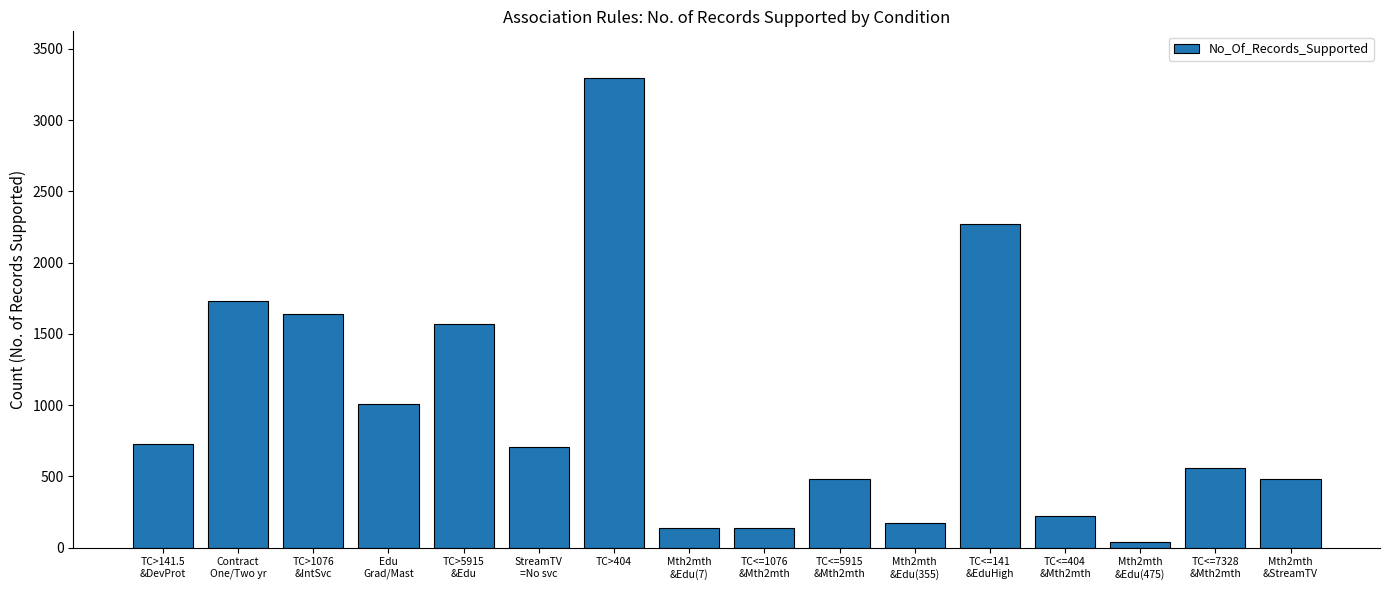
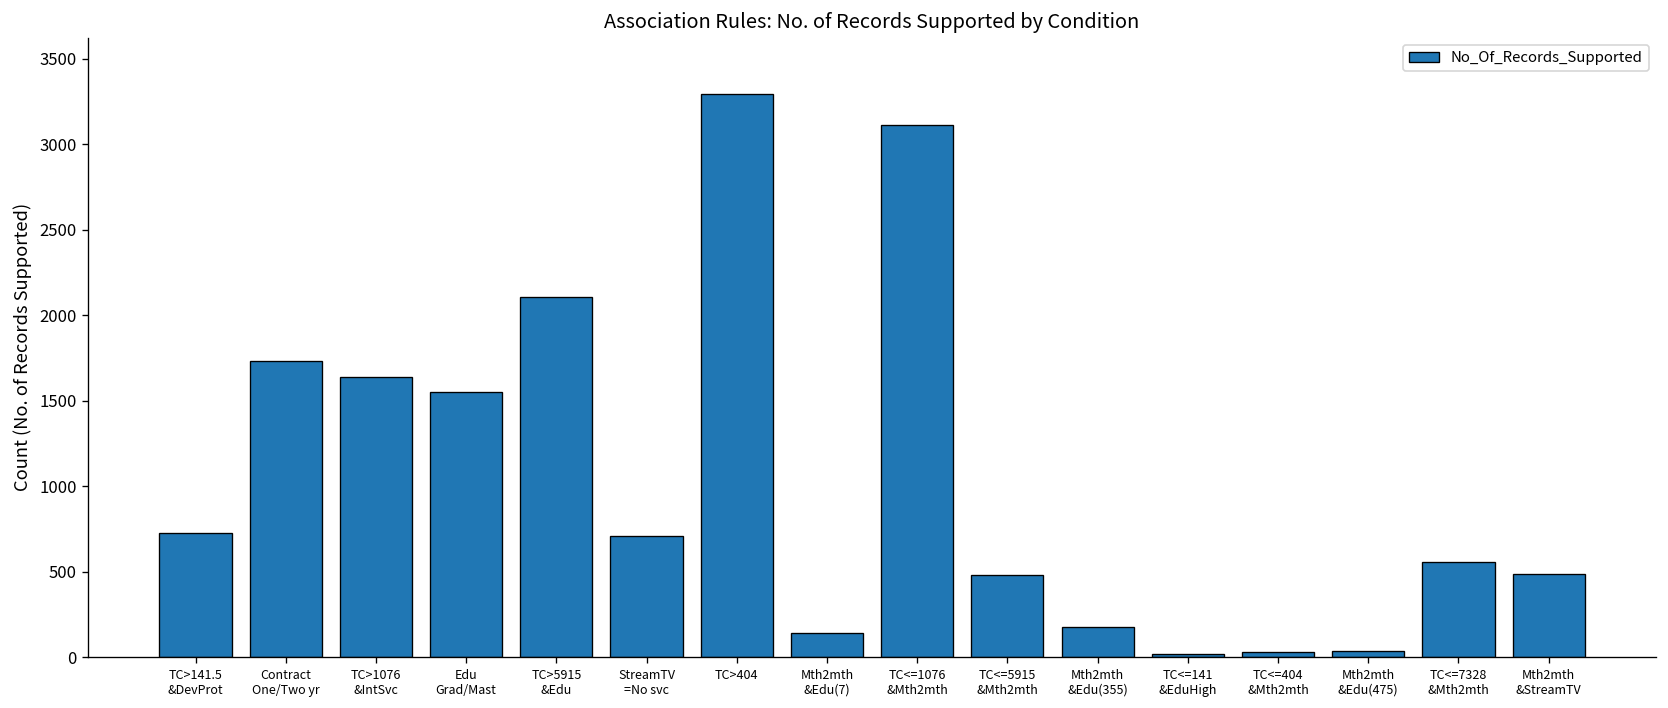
Edu Grad/Mast: 1010 -> 1550
TC>5915 &Edu: 1570 -> 2110
TC<=1076 &Mth2mth: 140 -> 3110
TC<=141 &EduHigh: 2270 -> 20
TC<=404 &Mth2mth: 220 -> 30
